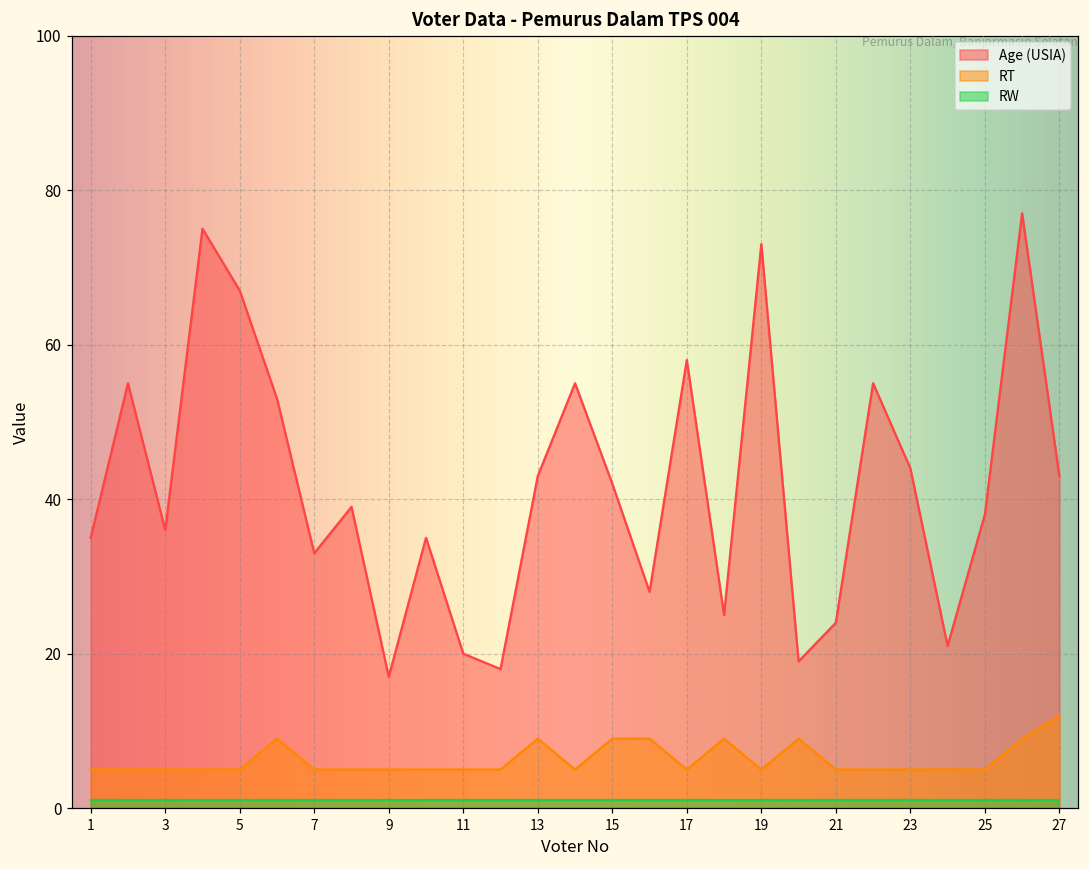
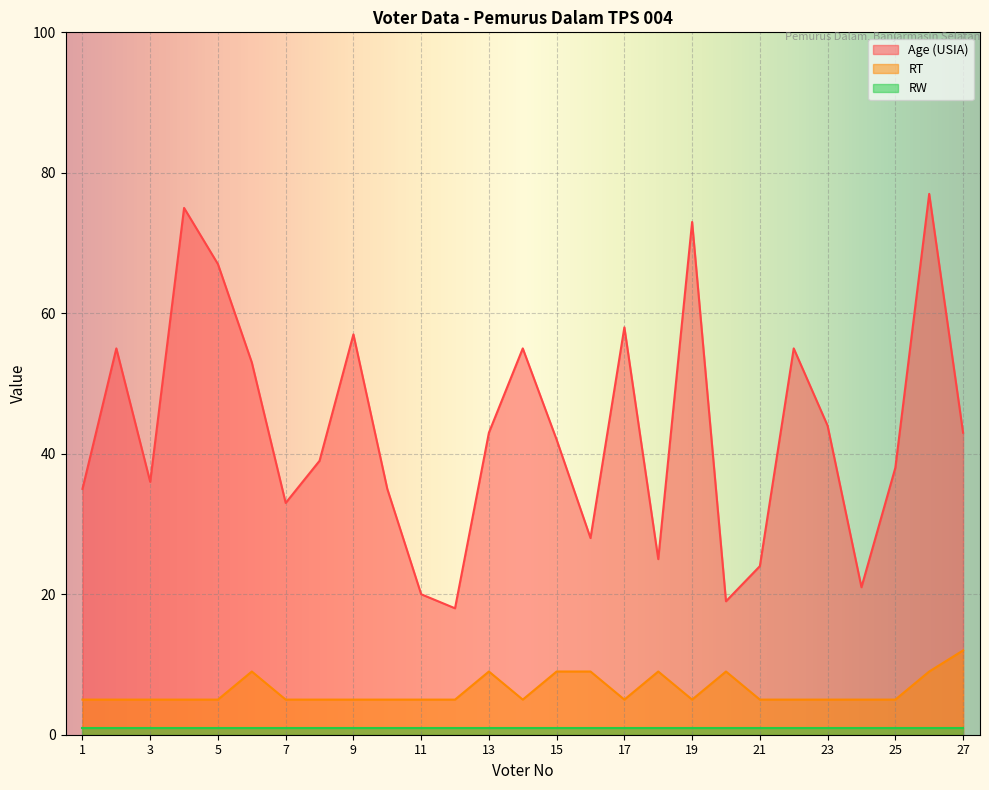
Age (USIA), 9: 17 -> 57
